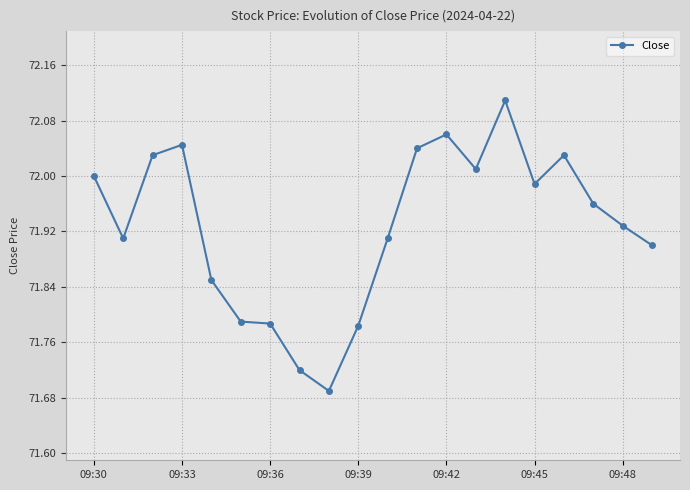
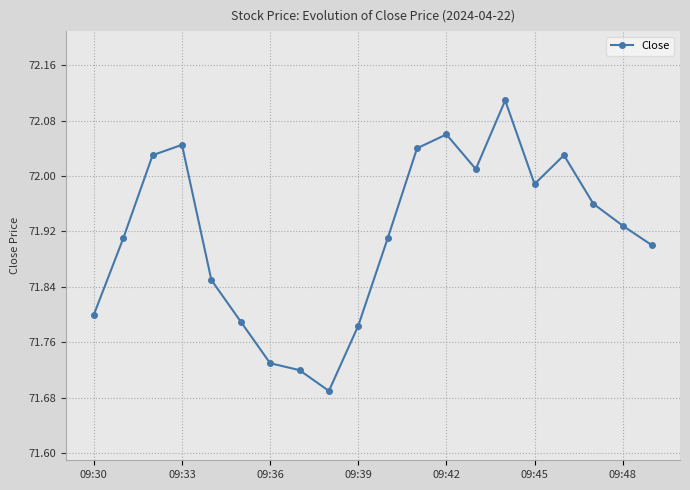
09:30: 72.0 -> 71.8
09:36: 71.79 -> 71.73
